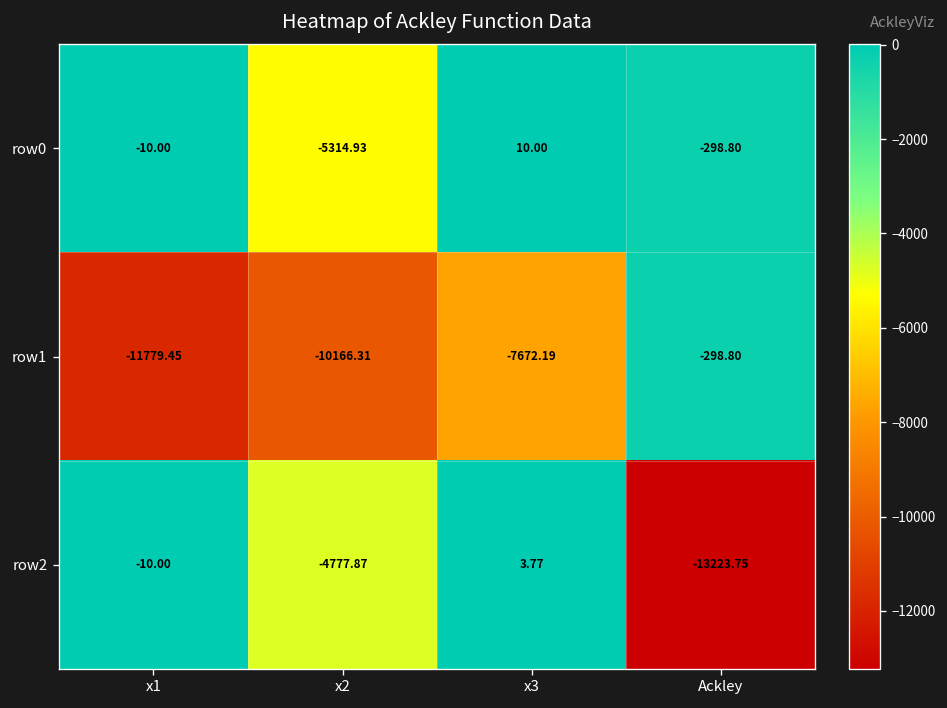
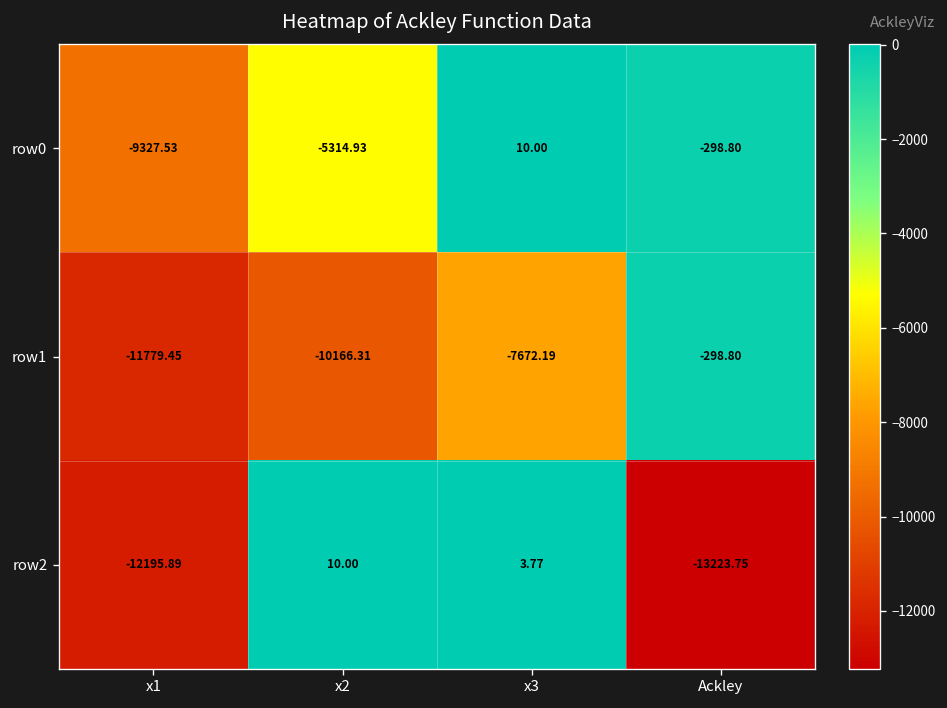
row0, x1: -10.00 -> -9327.53
row2, x1: -10.00 -> -12195.89
row2, x2: -4777.87 -> 10.00
